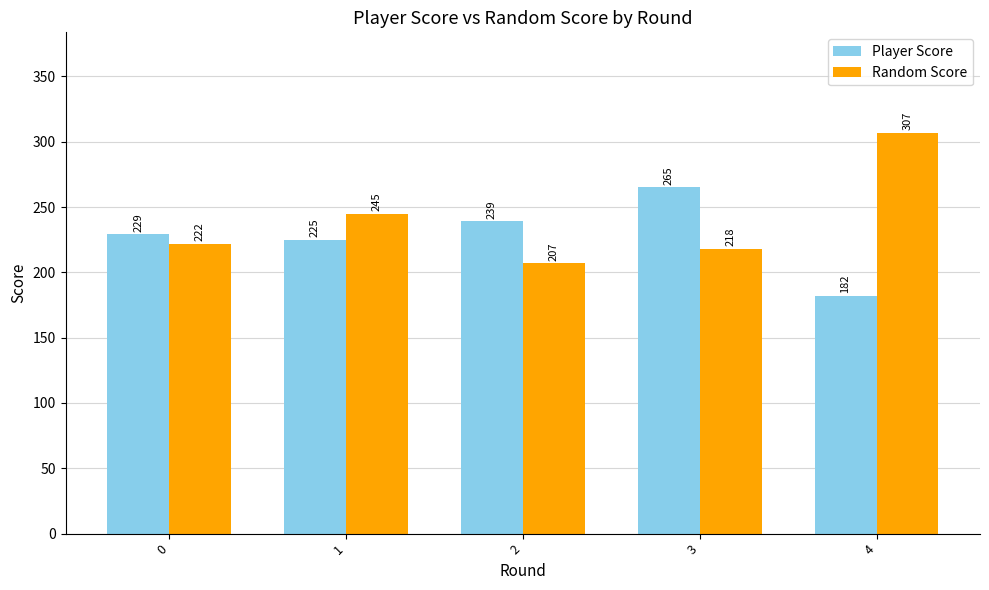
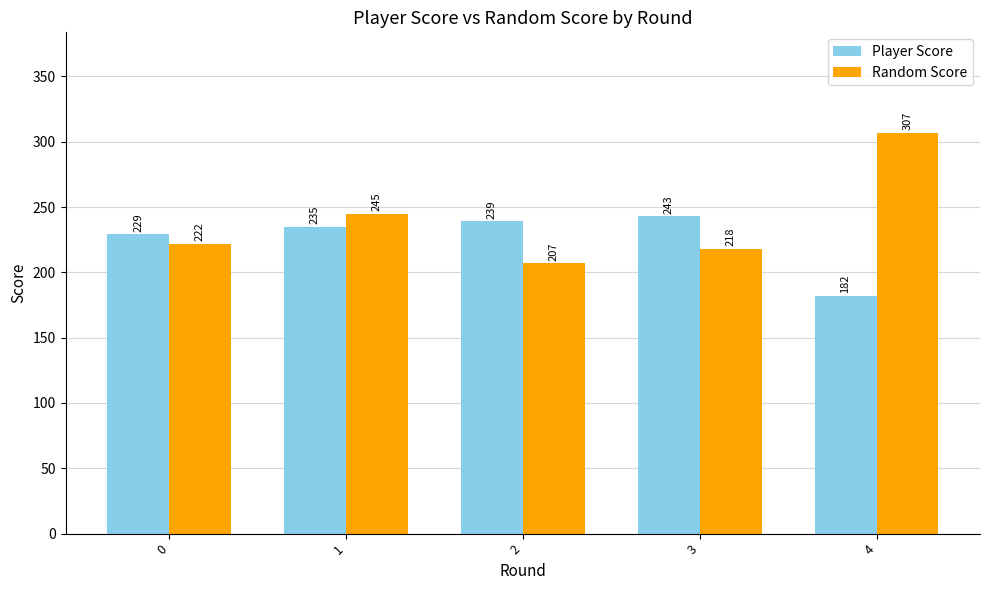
Player Score, 1: 225 -> 235
Player Score, 3: 265 -> 243
